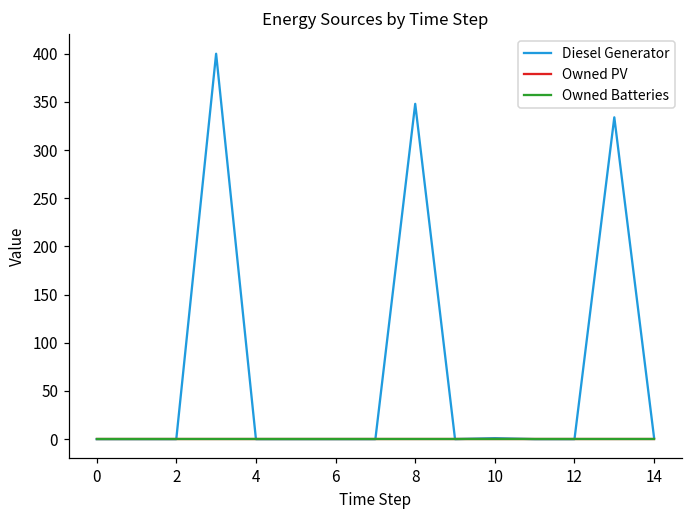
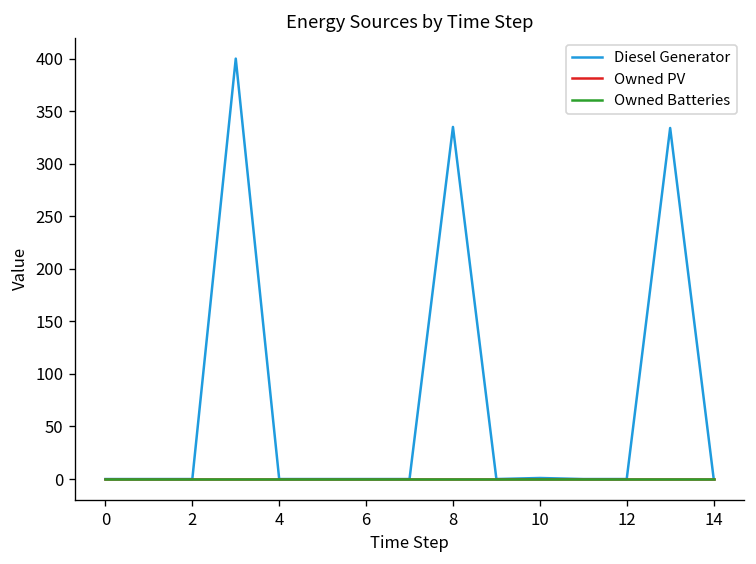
Diesel Generator, 8: 350 -> 340
